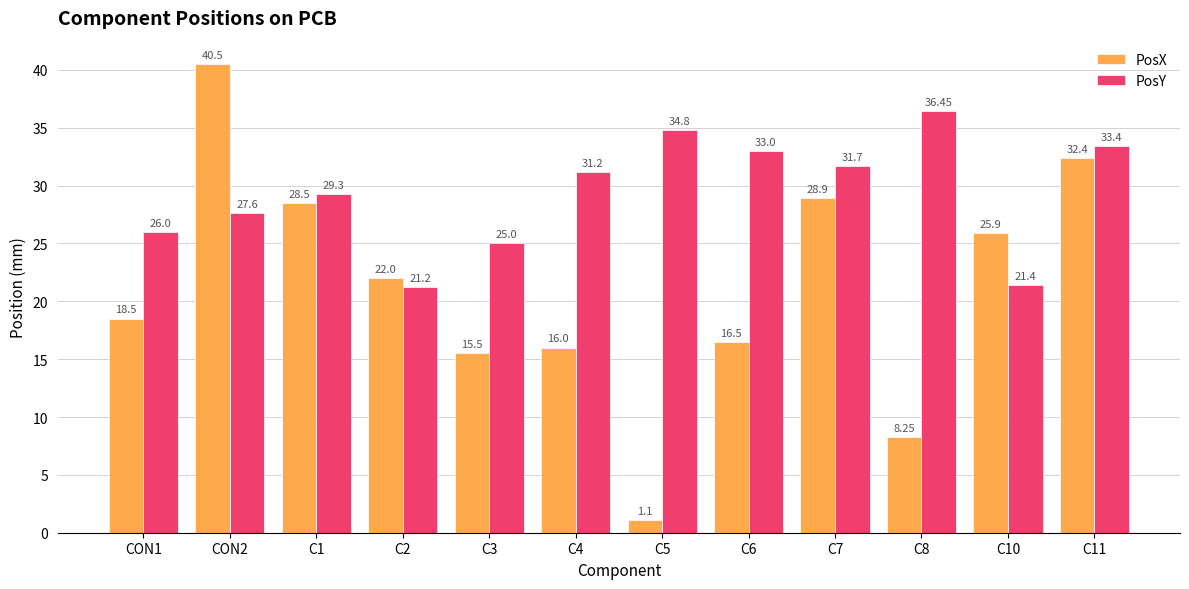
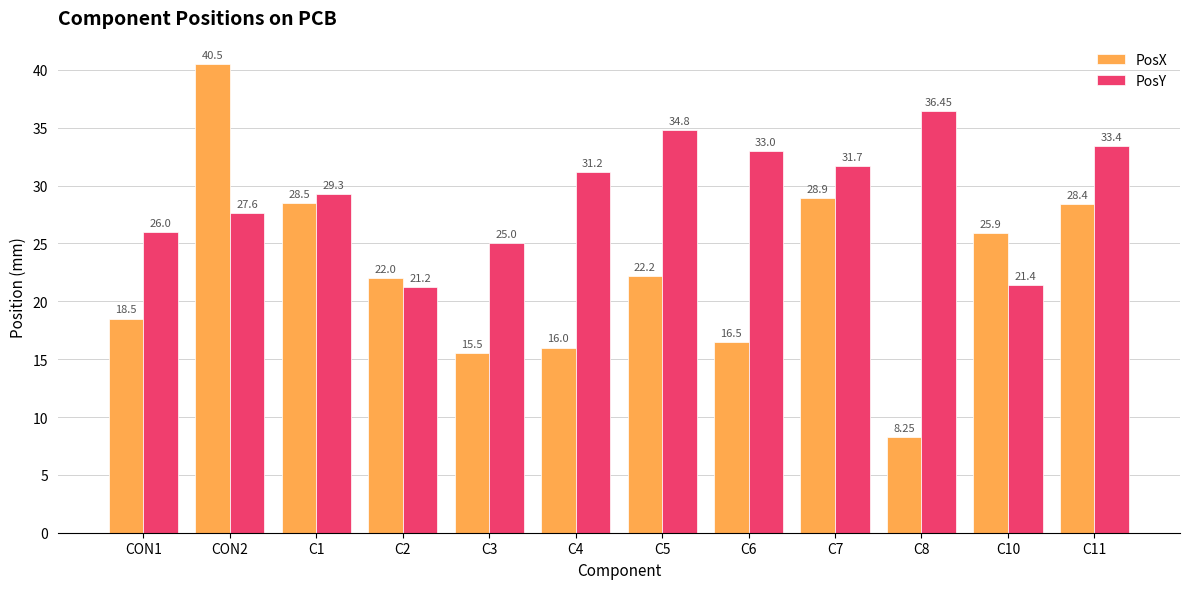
PosX, C5: 1.1 -> 22.2
PosX, C11: 32.4 -> 28.4
